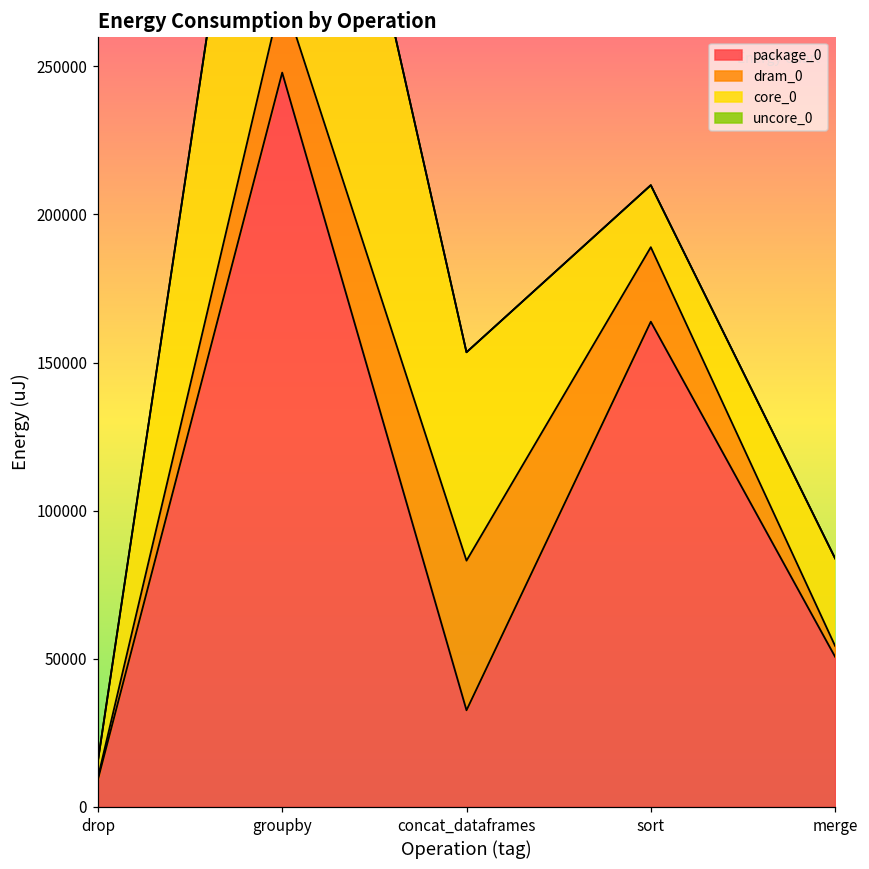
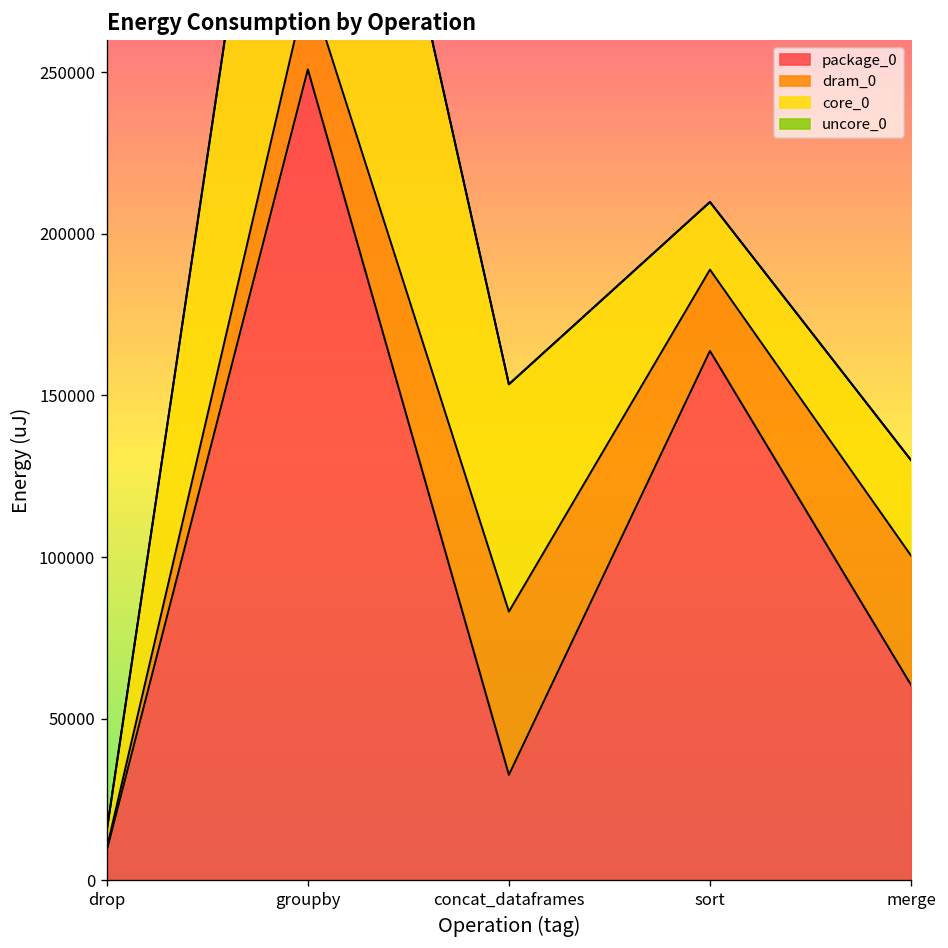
package_0, groupby: 248000 -> 251000
package_0, merge: 51000 -> 60000
dram_0, merge: 4000 -> 40000
